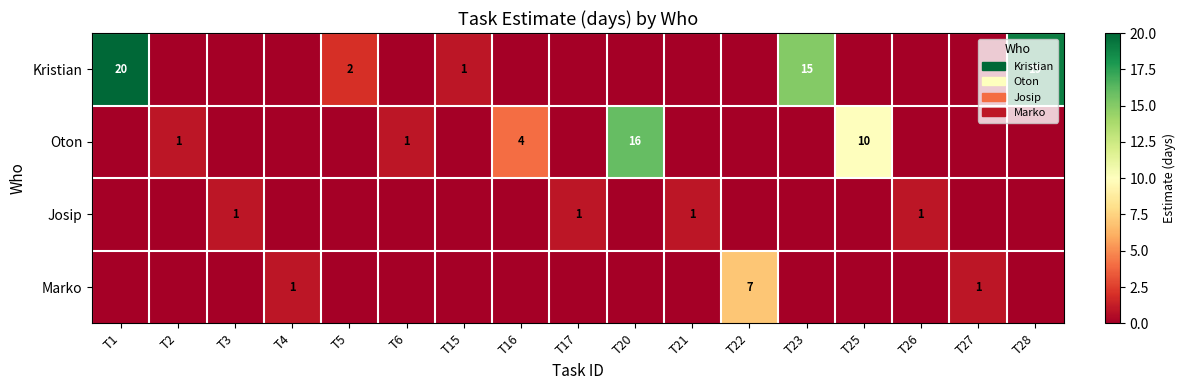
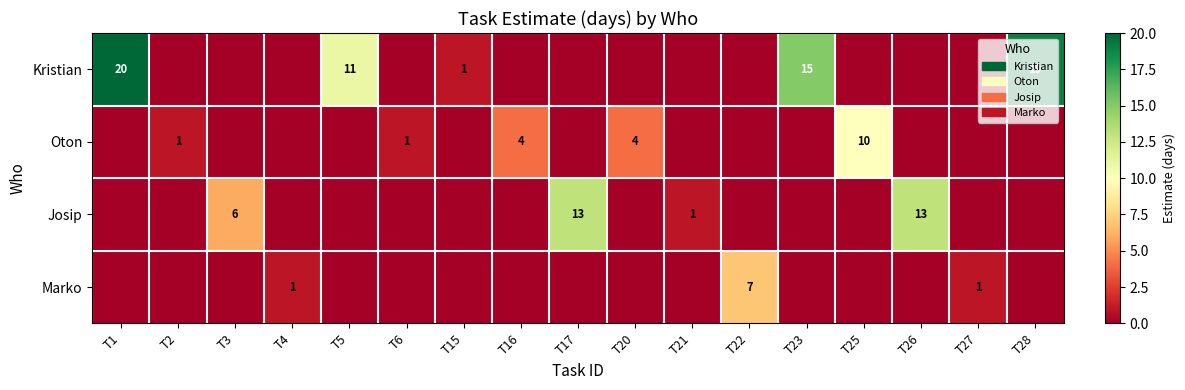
Kristian, T5: 2 -> 11
Oton, T20: 16 -> 4
Josip, T3: 1 -> 6
Josip, T17: 1 -> 13
Josip, T26: 1 -> 13
